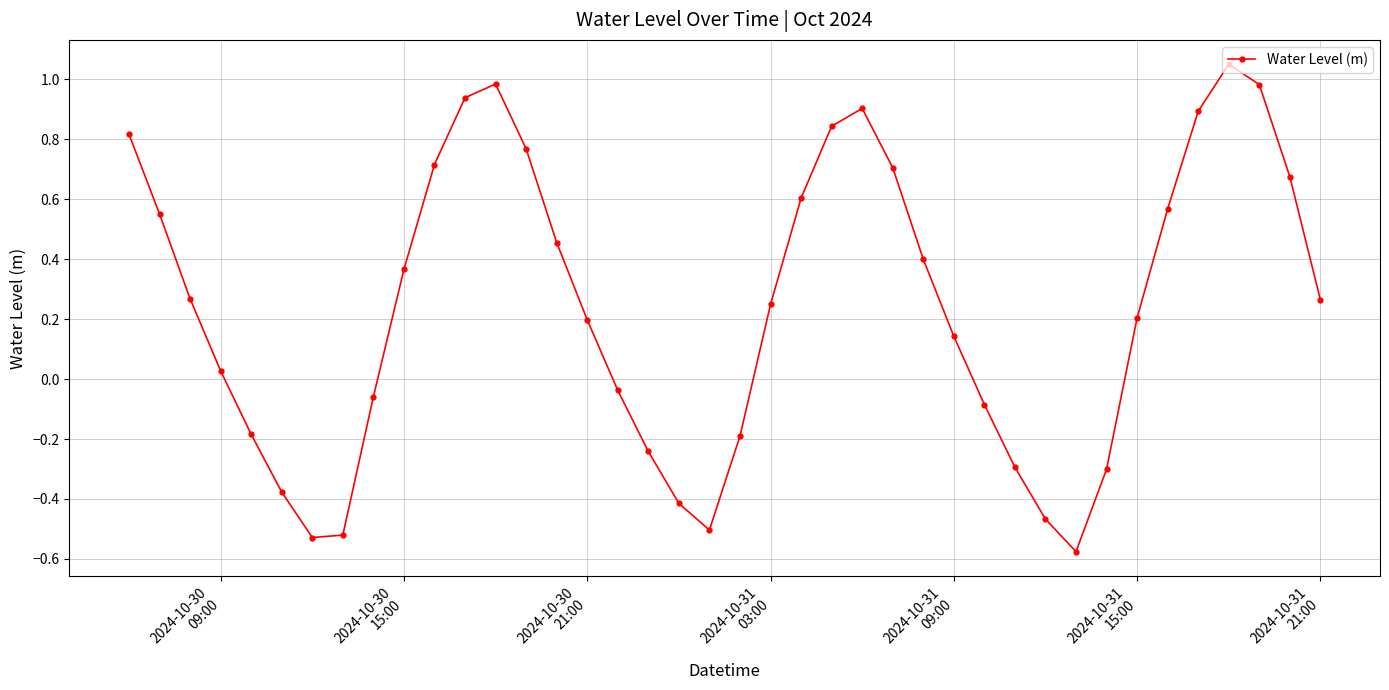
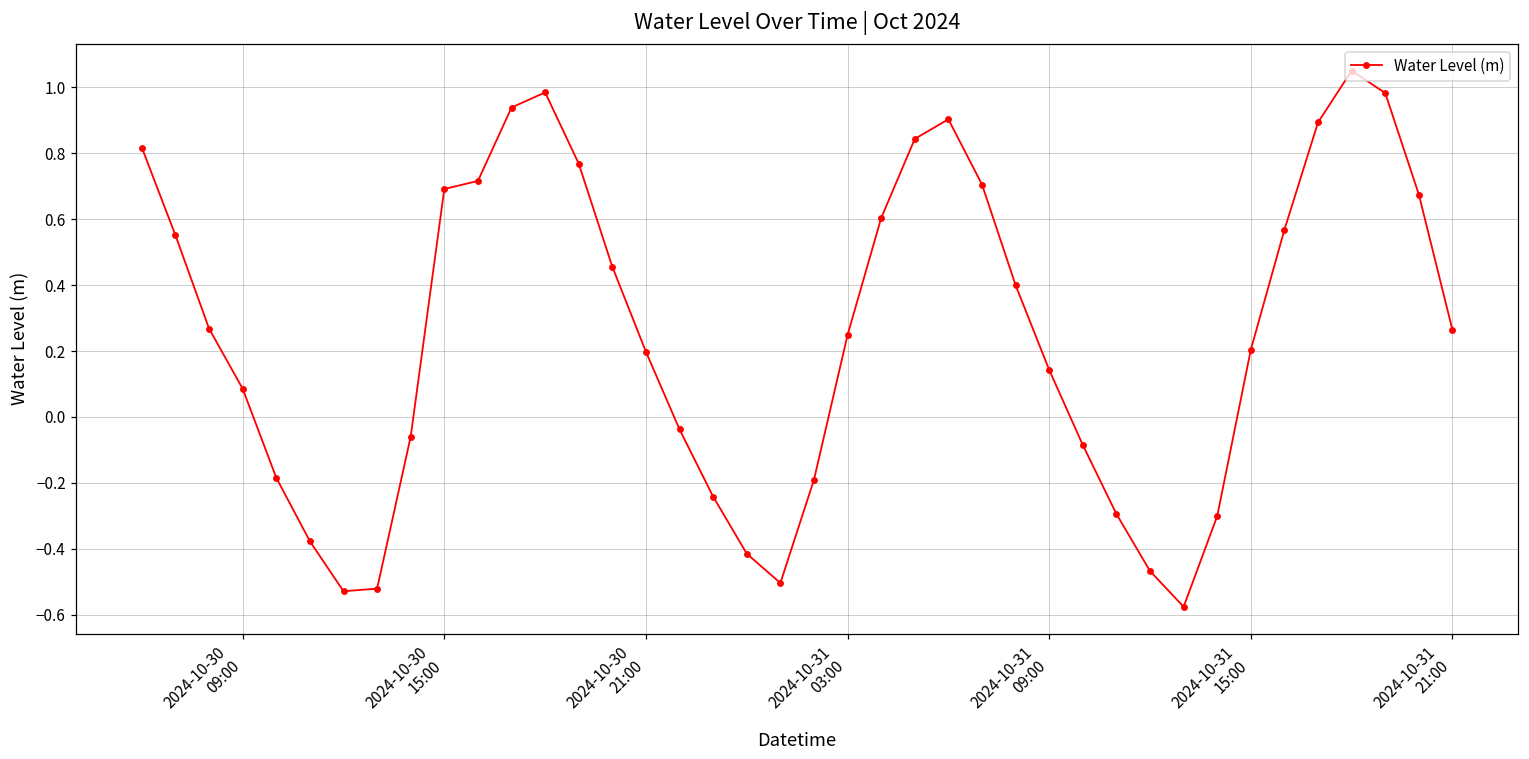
2024-10-30 09:00: 0.03 -> 0.09
2024-10-30 15:00: 0.37 -> 0.69
